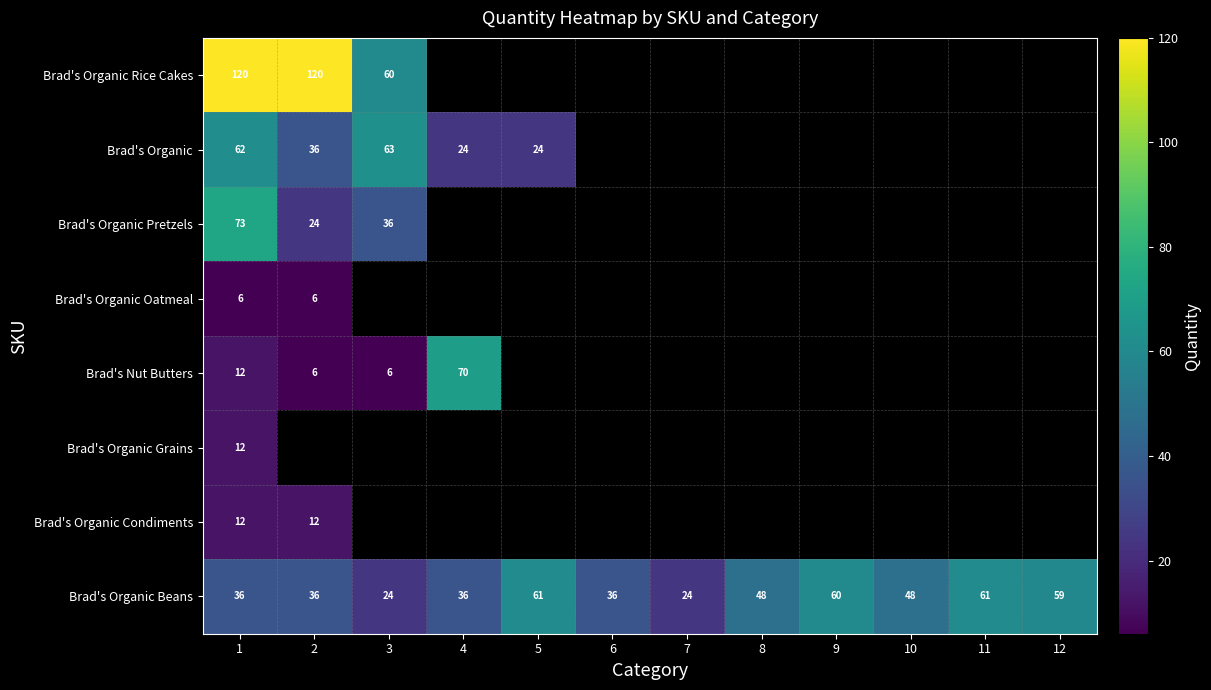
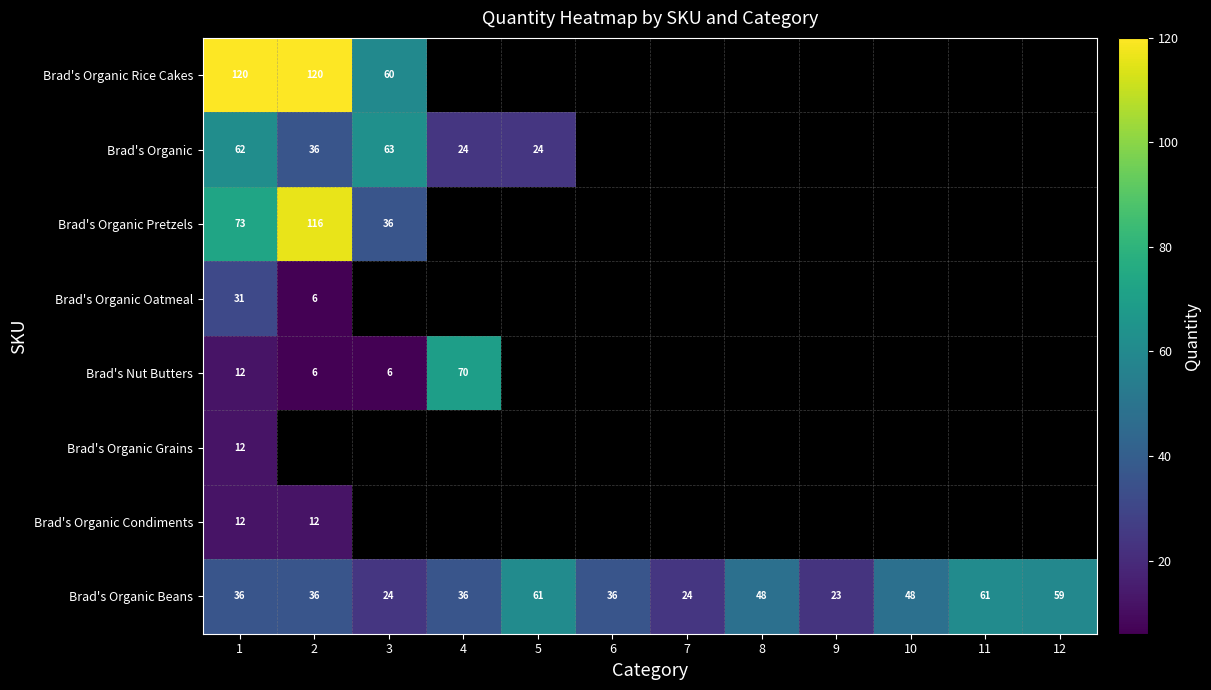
Brad's Organic Pretzels, 2: 24 -> 116
Brad's Organic Oatmeal, 1: 6 -> 31
Brad's Organic Beans, 9: 60 -> 23
